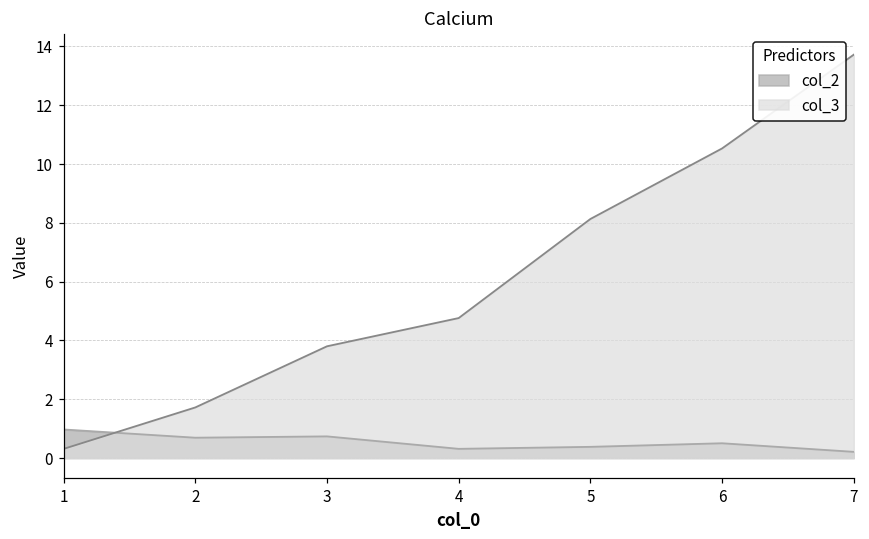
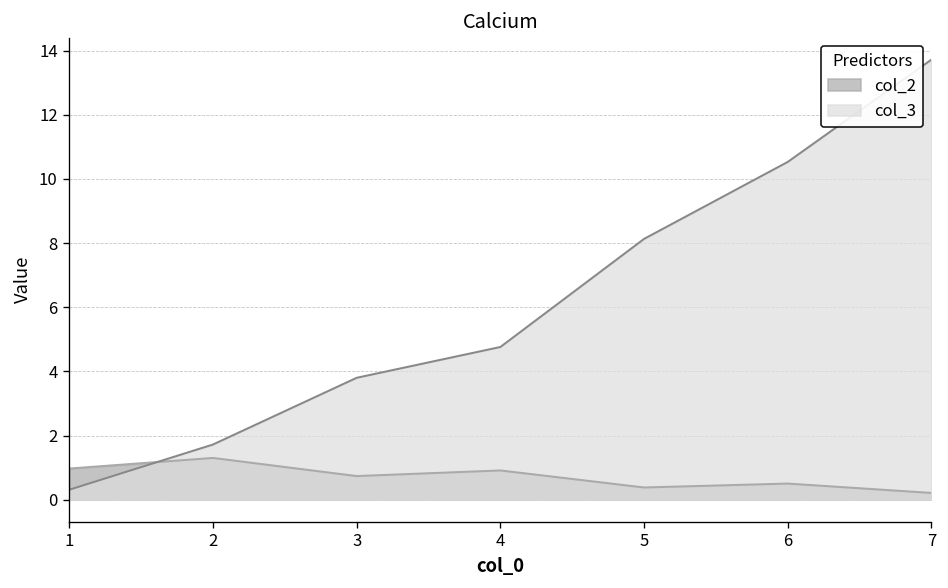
col_2, 2: 0.7 -> 1.3
col_2, 4: 0.3 -> 0.9
